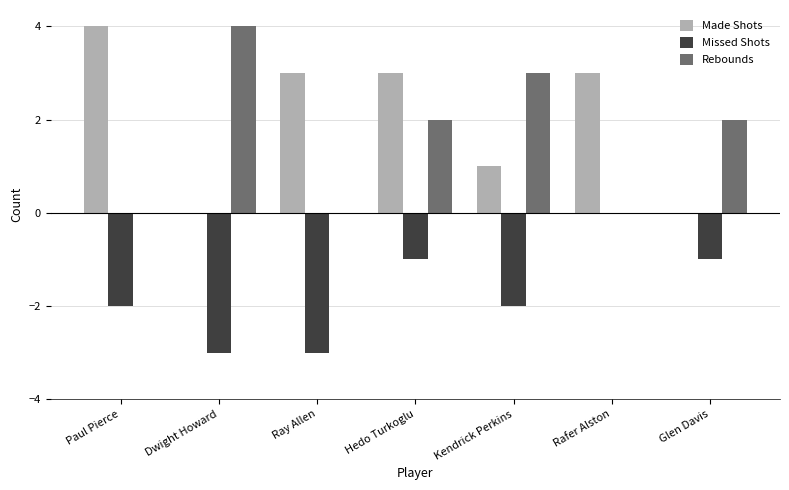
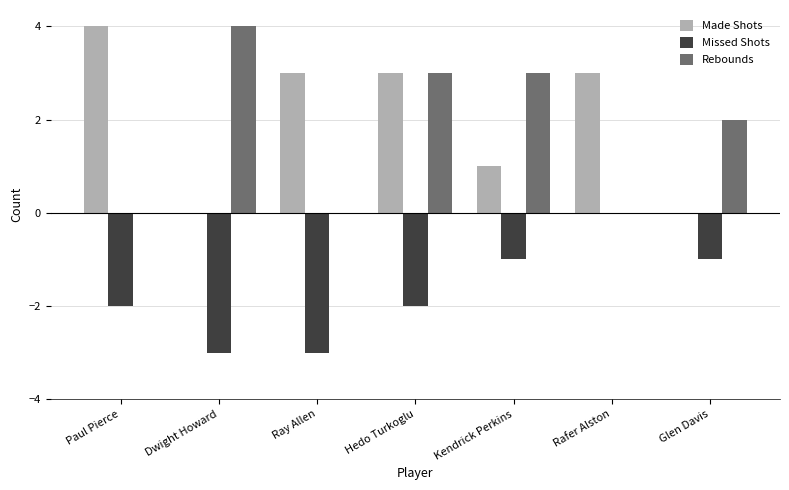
Missed Shots, Hedo Turkoglu: -1.0 -> -2.0
Rebounds, Hedo Turkoglu: 2 -> 3
Missed Shots, Kendrick Perkins: -2.0 -> -1.0
